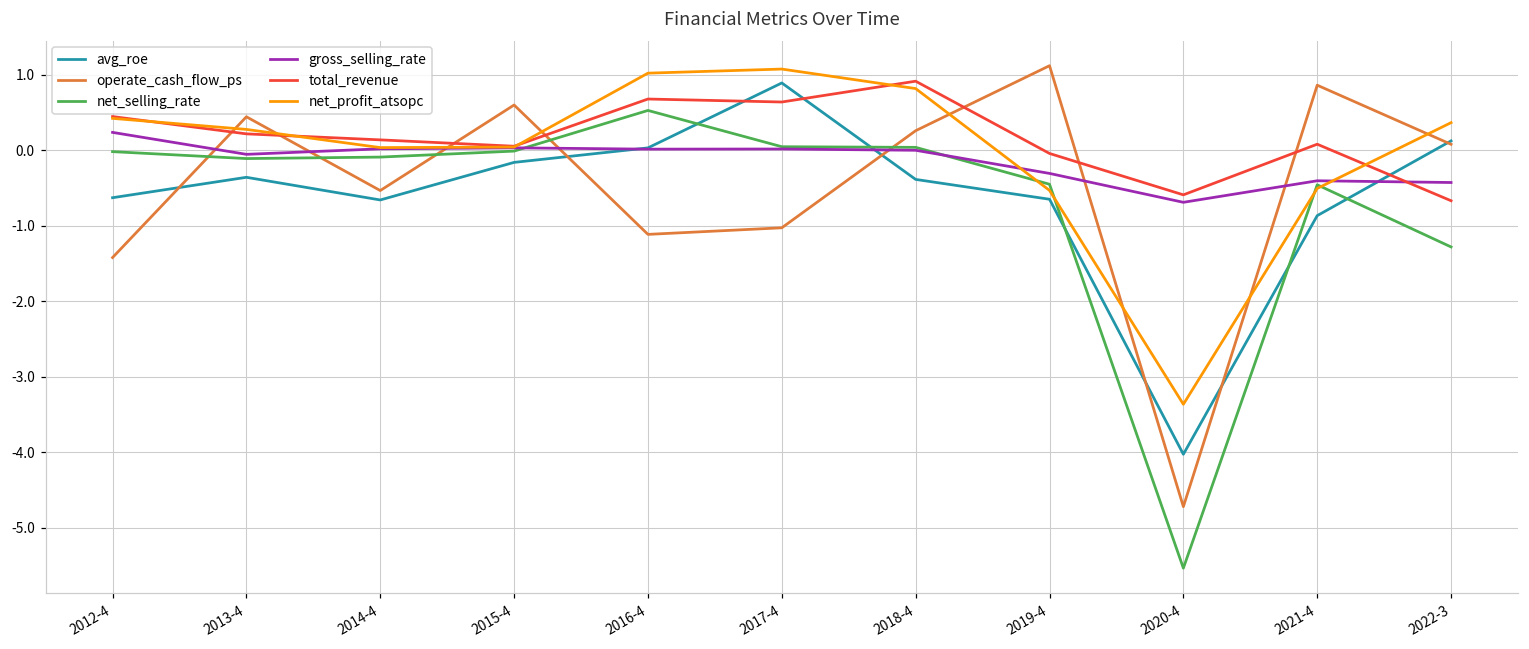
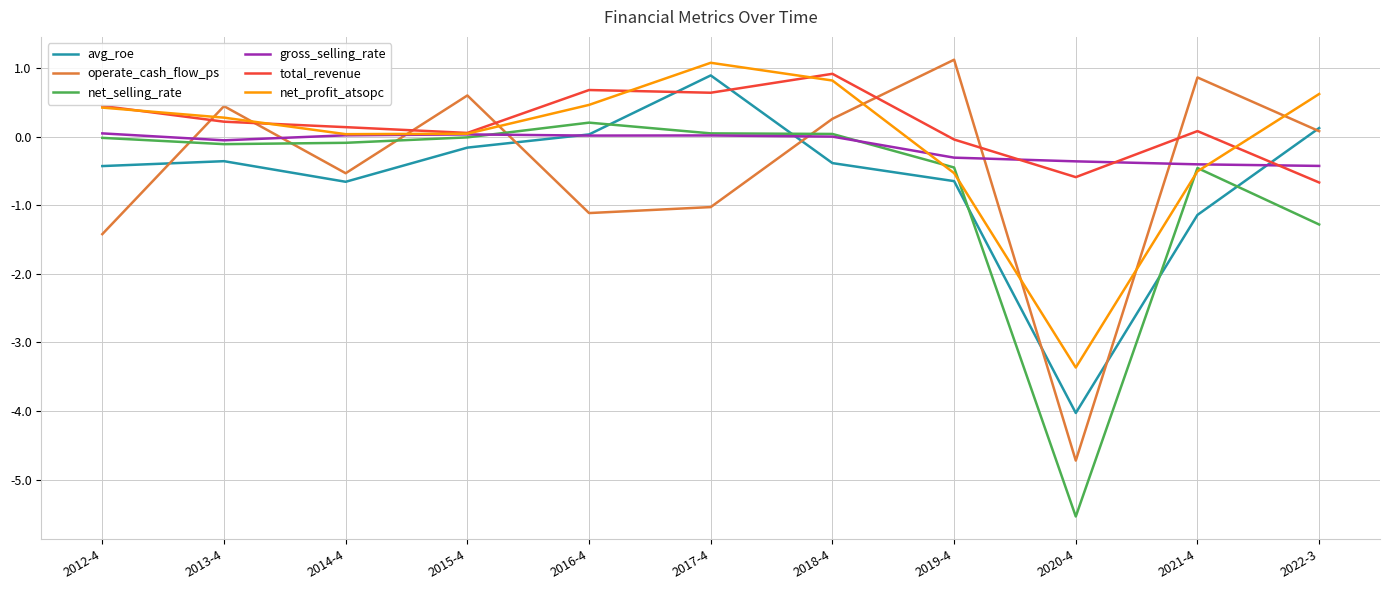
avg_roe, 2012-4: -0.6 -> -0.4
gross_selling_rate, 2012-4: 0.2 -> 0.0
net_selling_rate, 2016-4: 0.5 -> 0.2
net_profit_atsopc, 2016-4: 1.0 -> 0.5
gross_selling_rate, 2020-4: -0.7 -> -0.4
avg_roe, 2021-4: -0.9 -> -1.1
net_profit_atsopc, 2022-3: 0.4 -> 0.6
